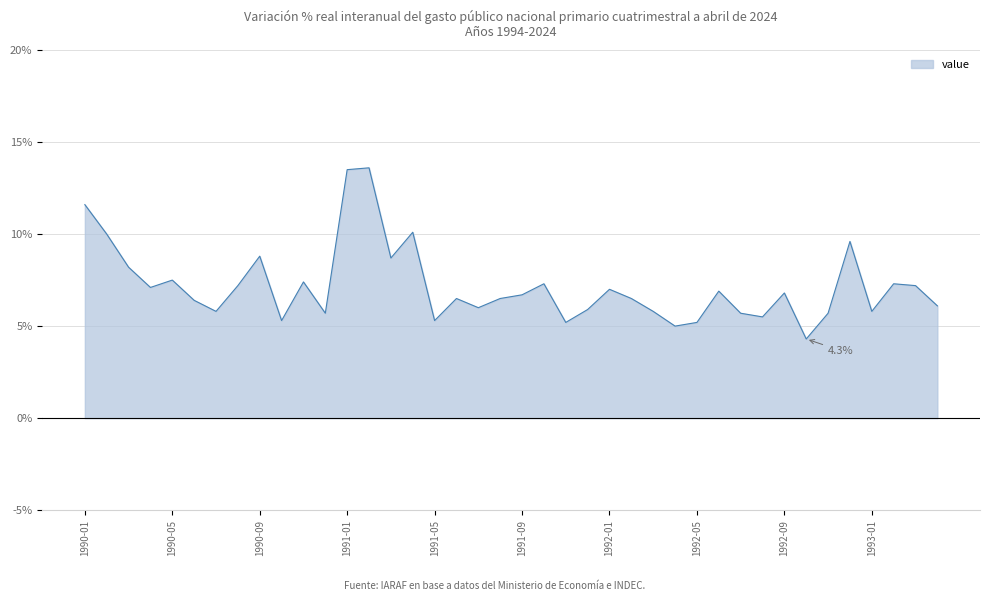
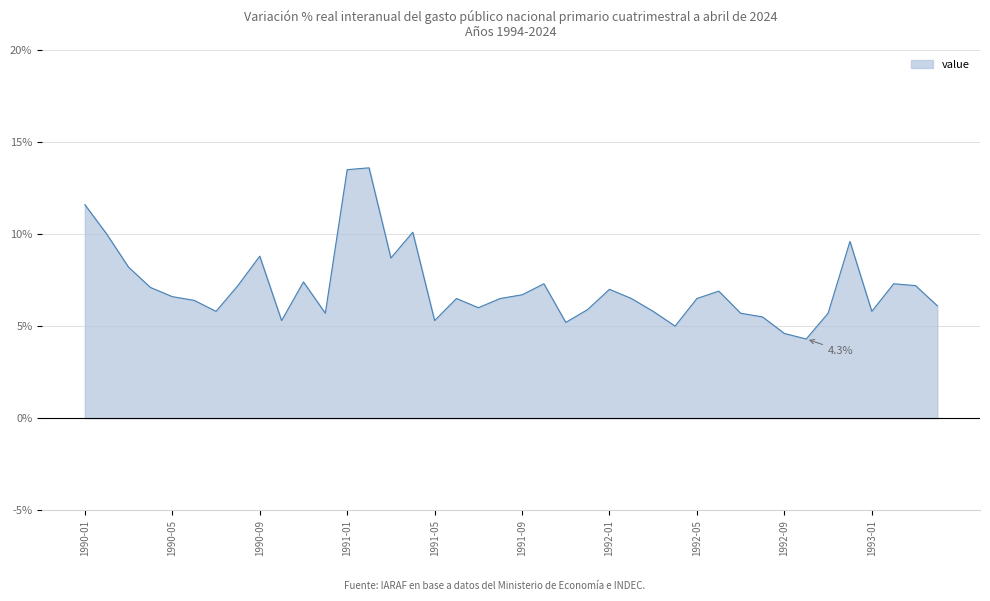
1990-05: 7.5% -> 6.6%
1992-05: 5.2% -> 6.5%
1992-09: 6.8% -> 4.6%
